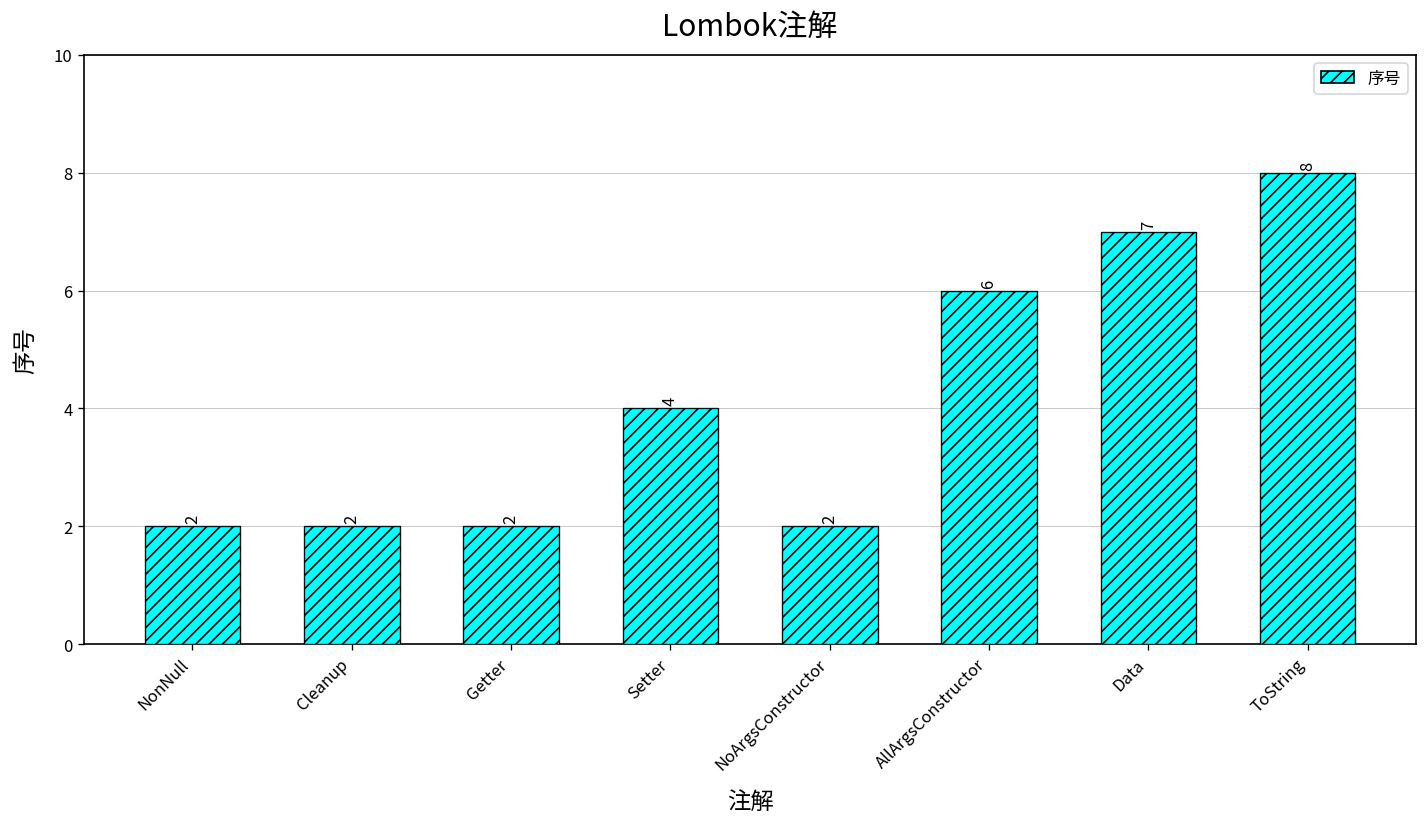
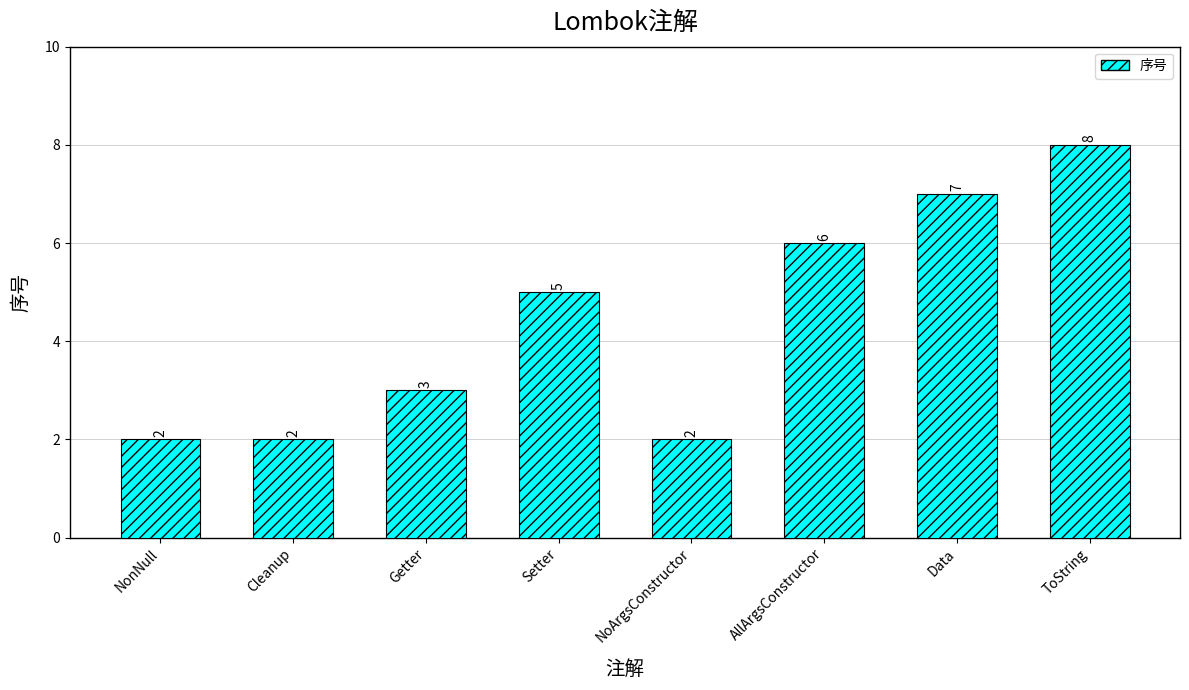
Getter: 2 -> 3
Setter: 4 -> 5
